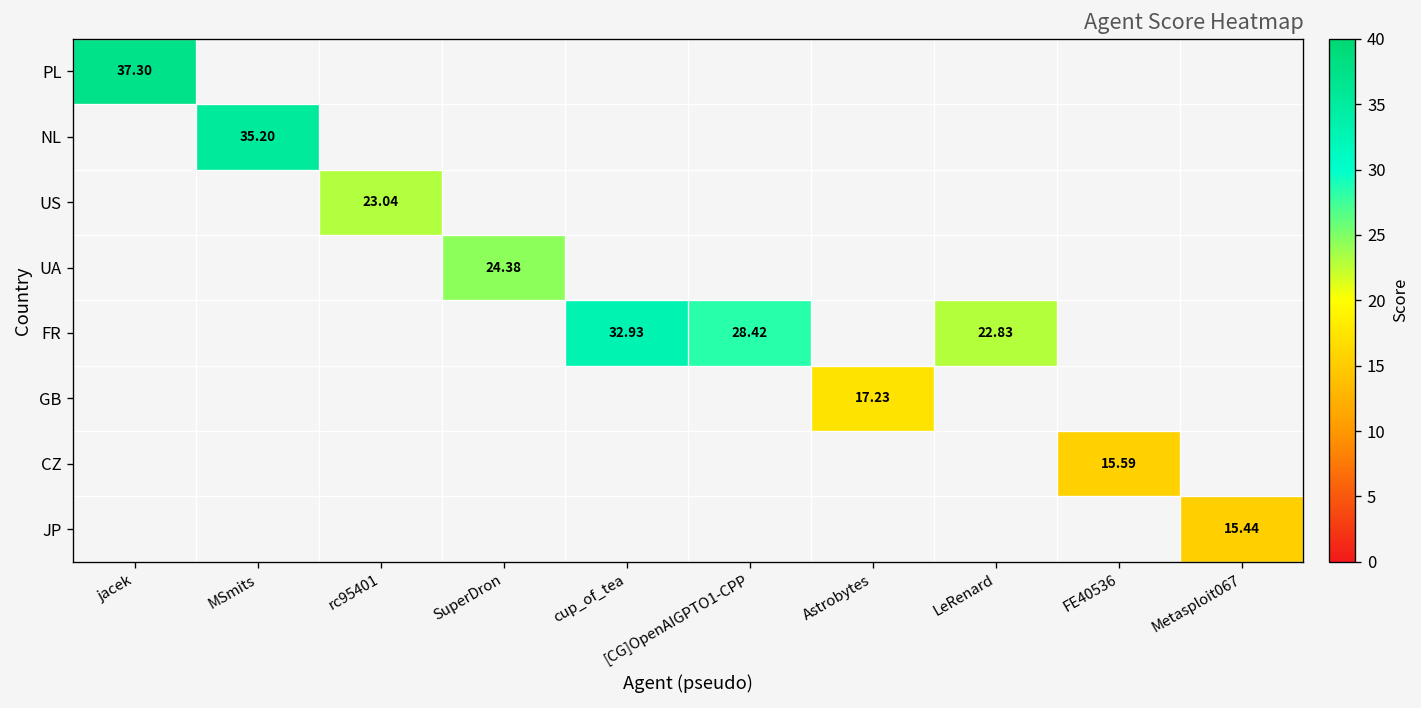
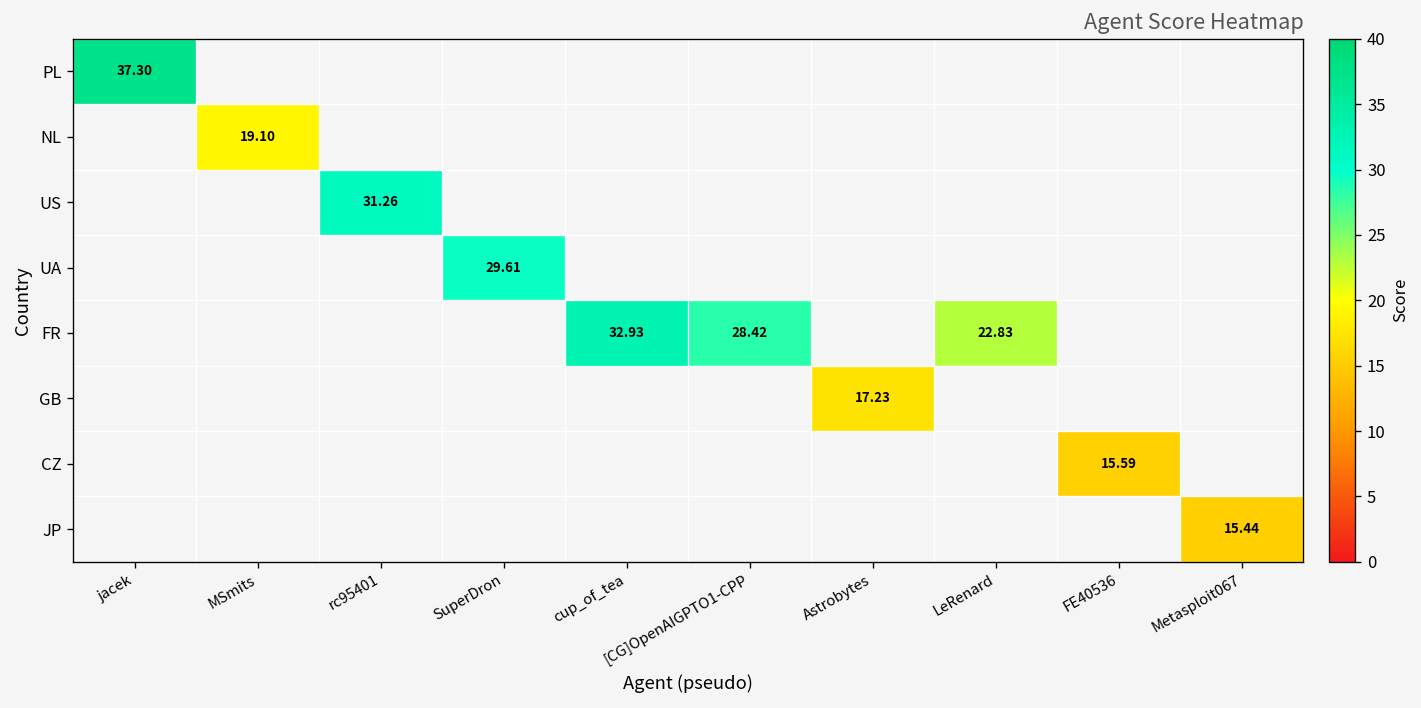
NL, MSmits: 35.20 -> 19.10
US, rc95401: 23.04 -> 31.26
UA, SuperDron: 24.38 -> 29.61
